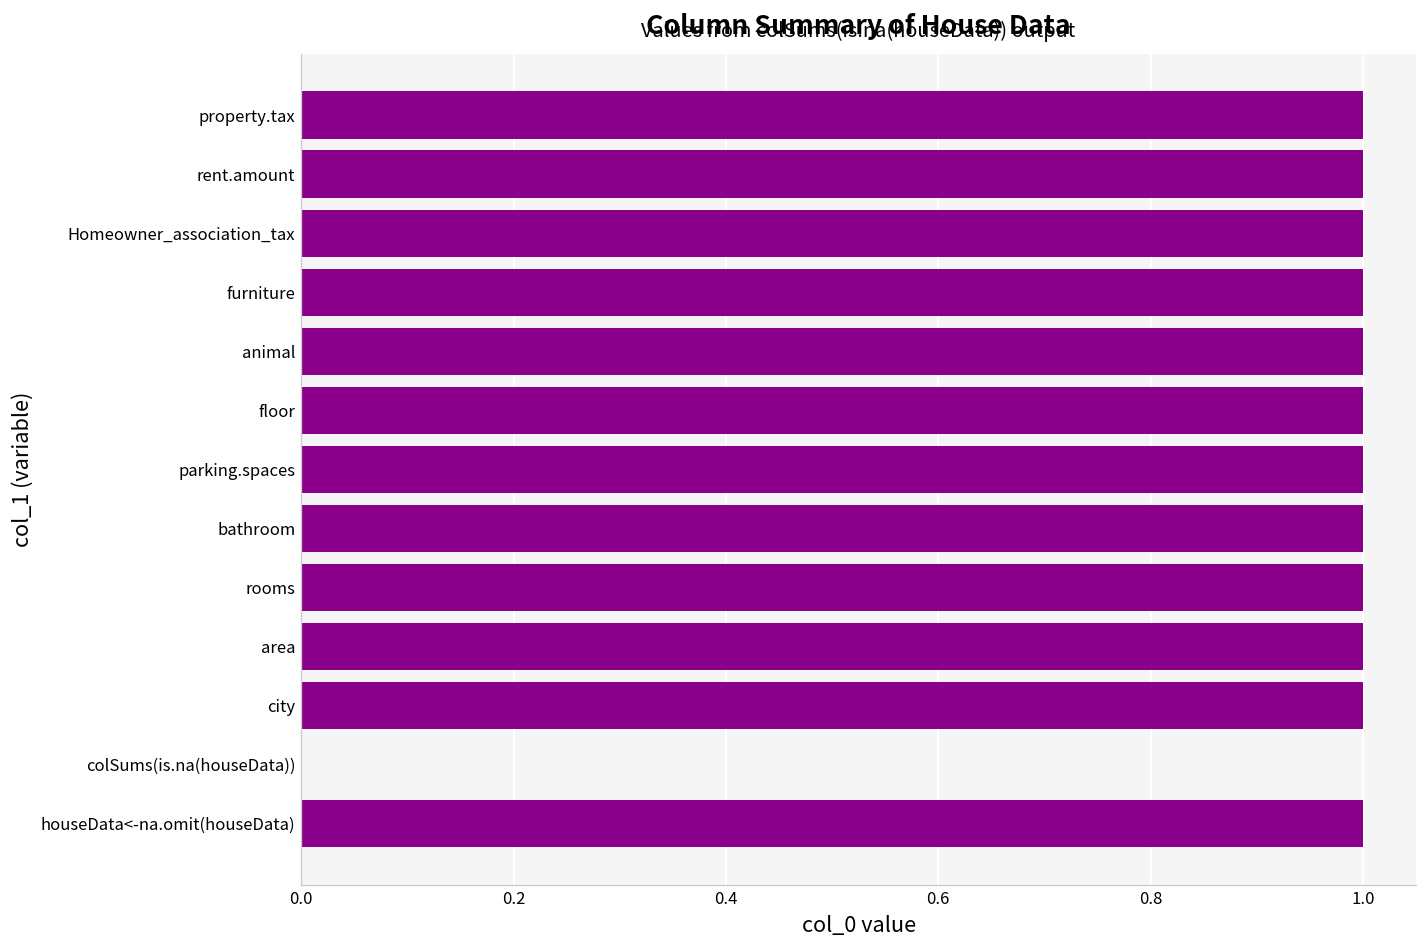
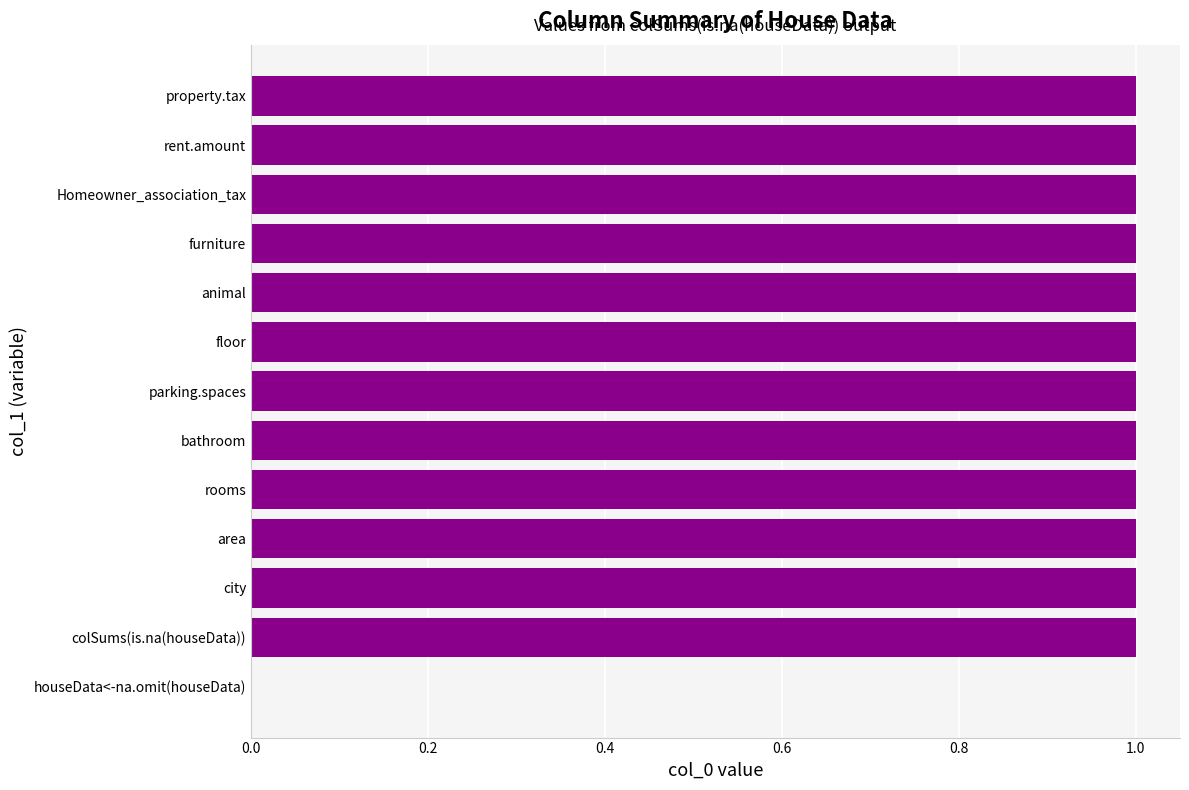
colSums(is.na(houseData)): 0 -> 1
houseData<-na.omit(houseData): 1 -> 0
